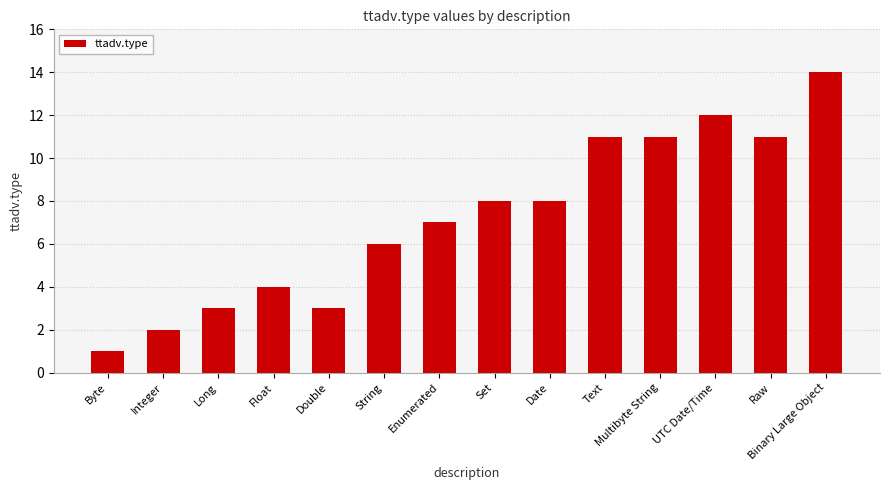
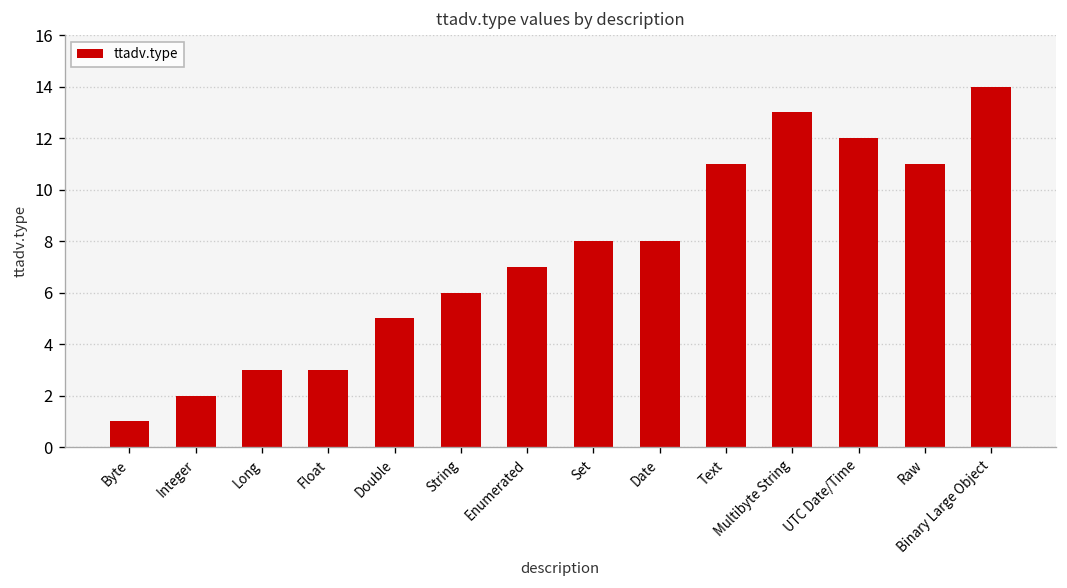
Float: 4 -> 3
Double: 3 -> 5
Multibyte String: 11 -> 13
